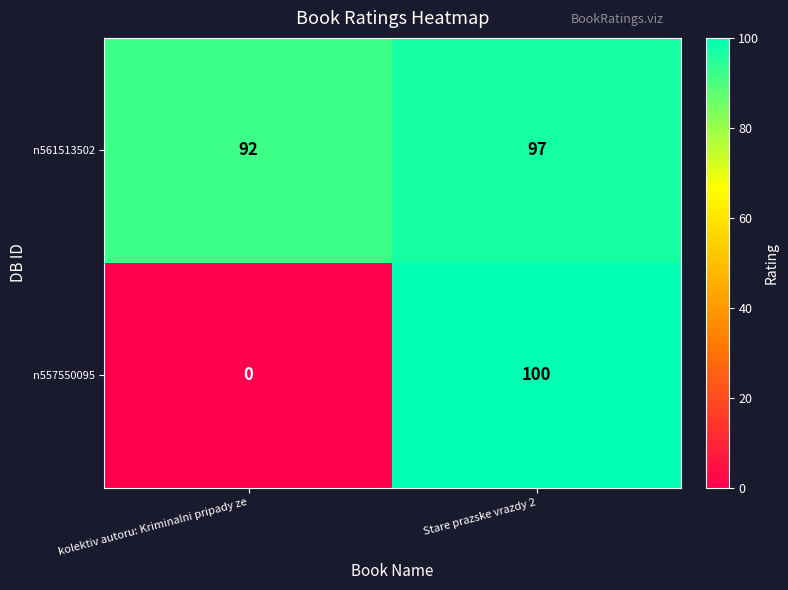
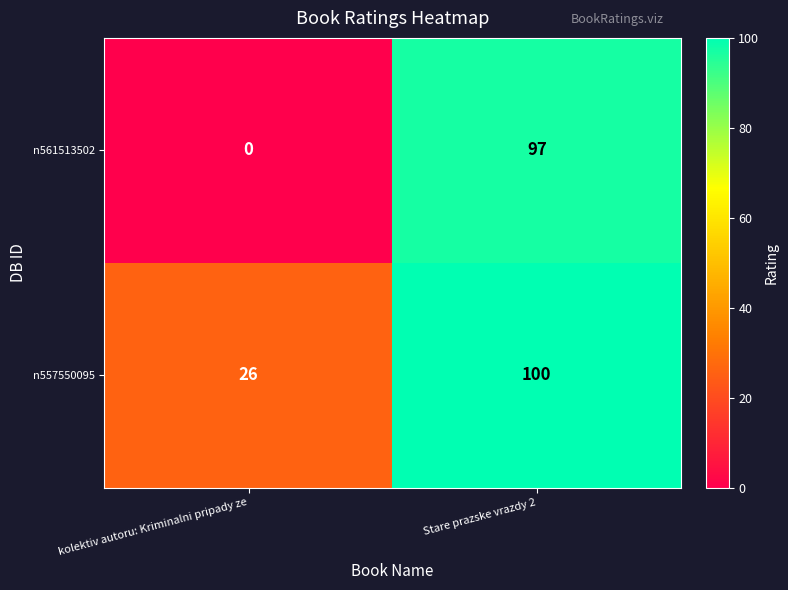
n561513502, kolektiv autoru: Kriminalni pripady ze: 92 -> 0
n557550095, kolektiv autoru: Kriminalni pripady ze: 0 -> 26
